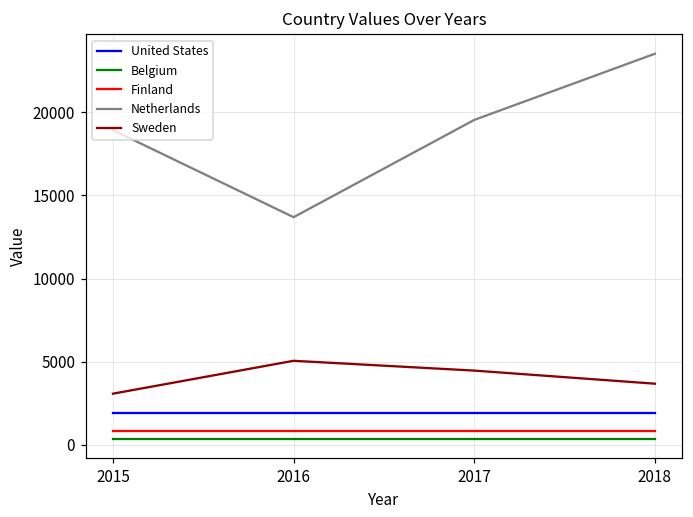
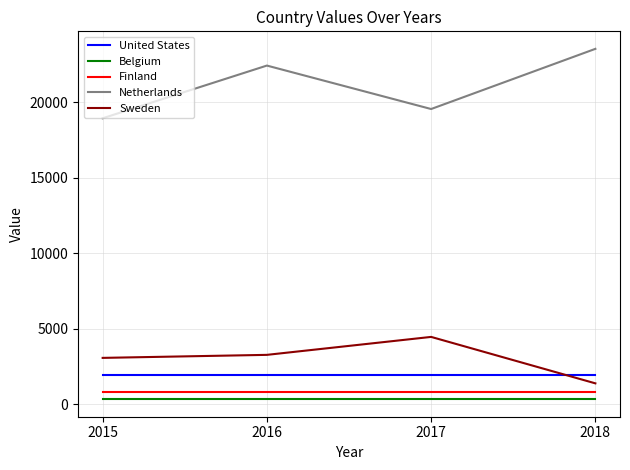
Netherlands, 2016: 13700 -> 22400
Sweden, 2016: 5100 -> 3300
Sweden, 2018: 3700 -> 1400
